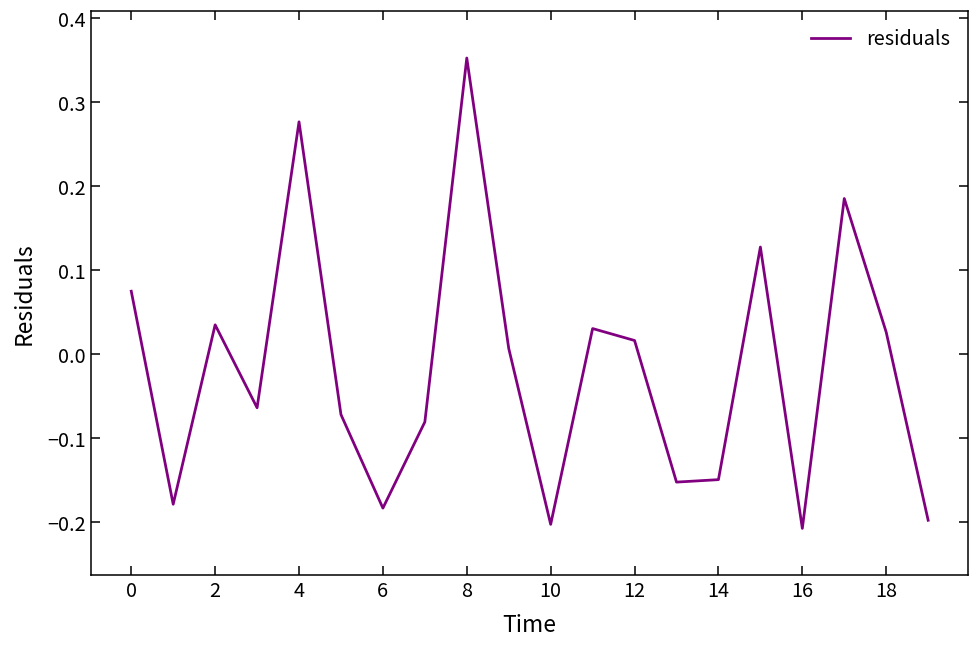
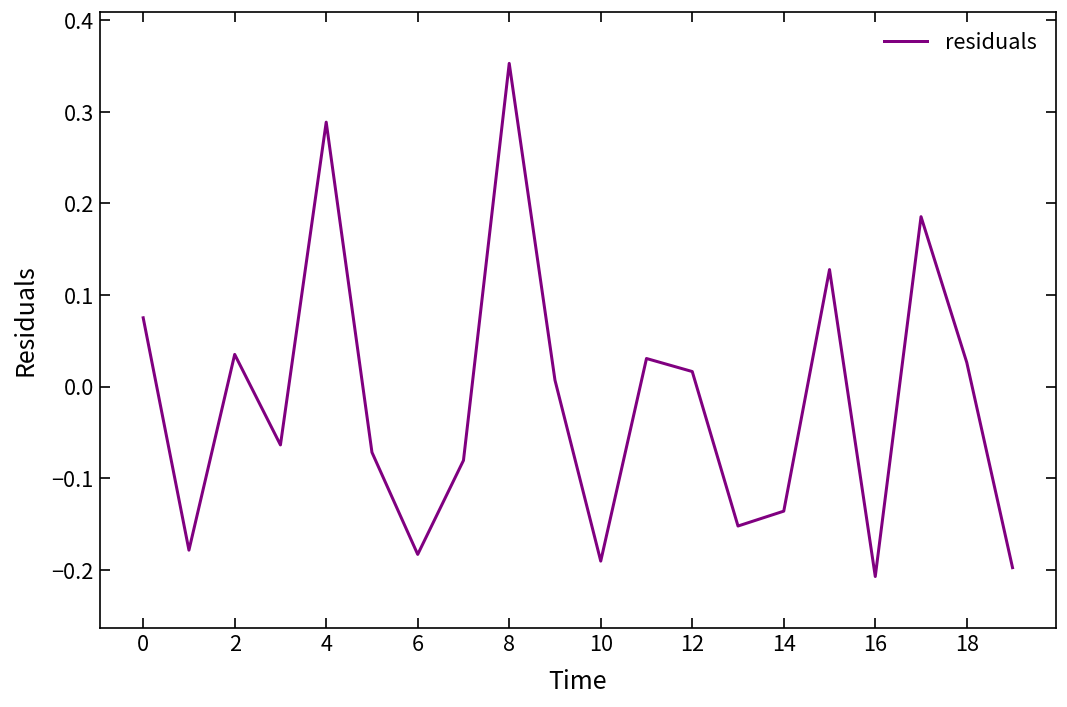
4: 0.28 -> 0.29
10: -0.20 -> -0.19
14: -0.15 -> -0.14
